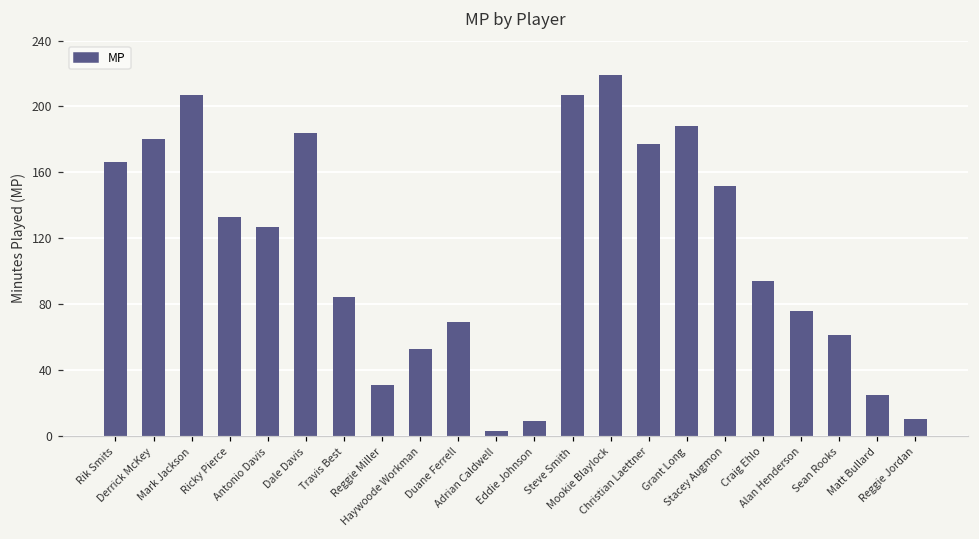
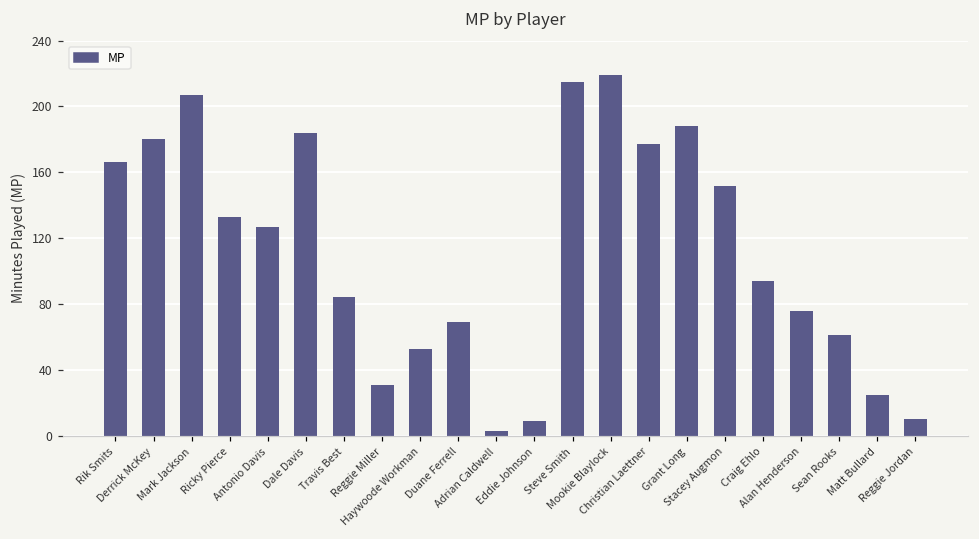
Steve Smith: 207 -> 215
